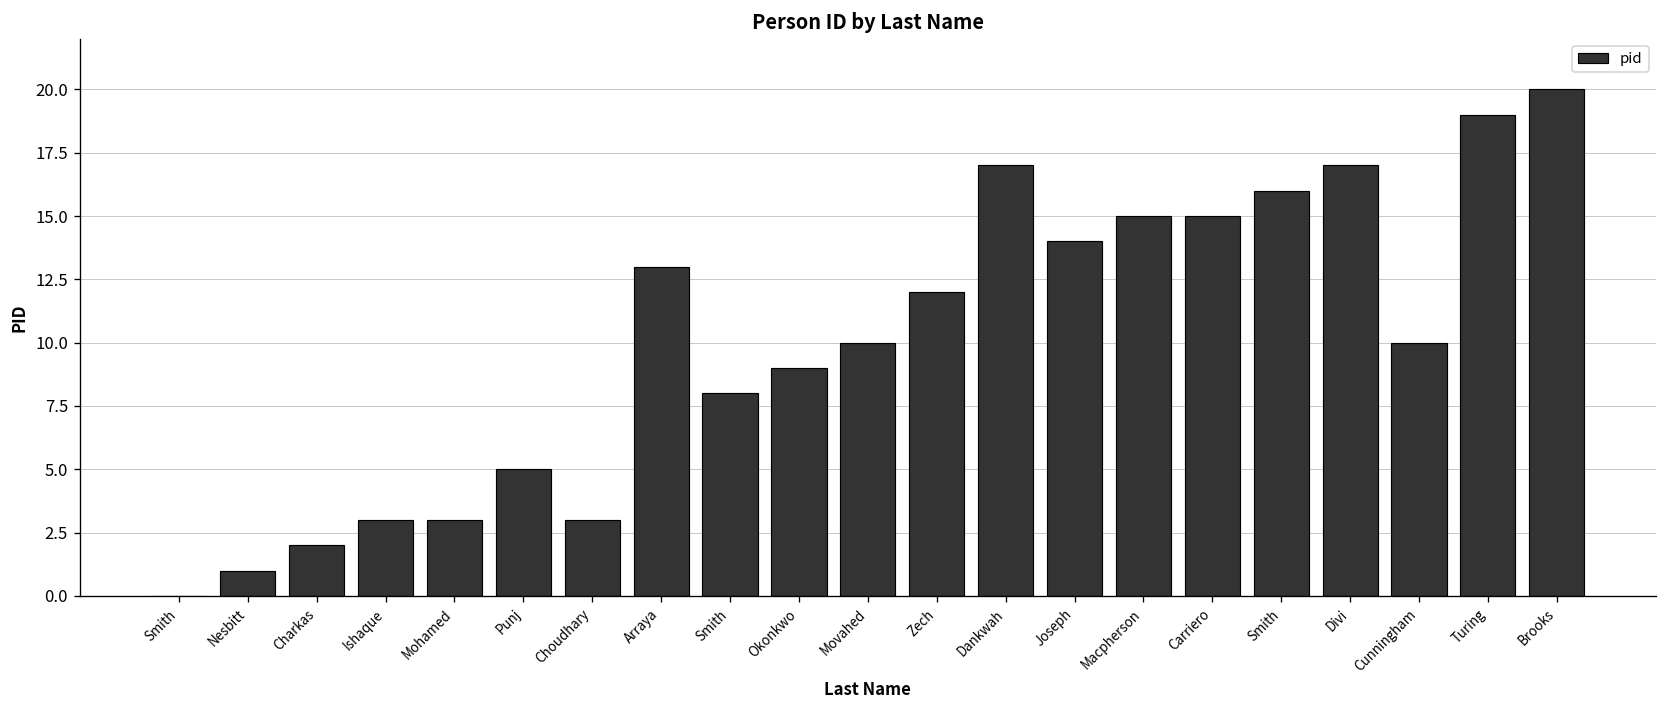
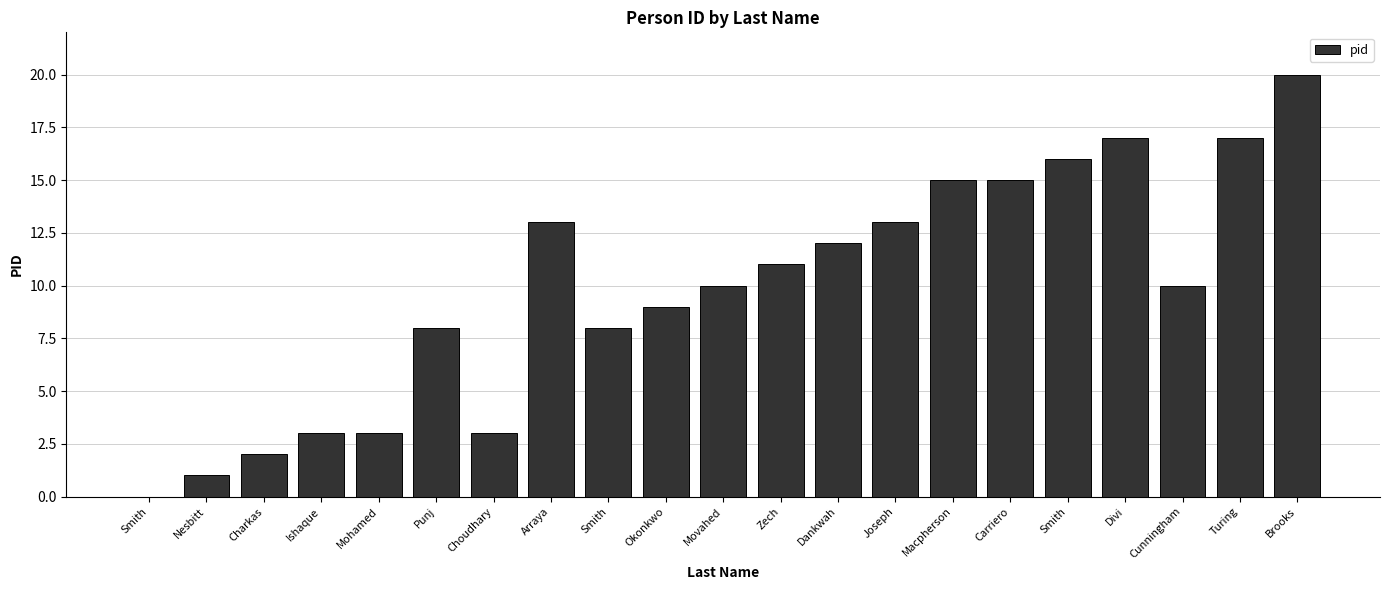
Punj: 5 -> 8
Zech: 12 -> 11
Dankwah: 17 -> 12
Joseph: 14 -> 13
Turing: 19 -> 17
